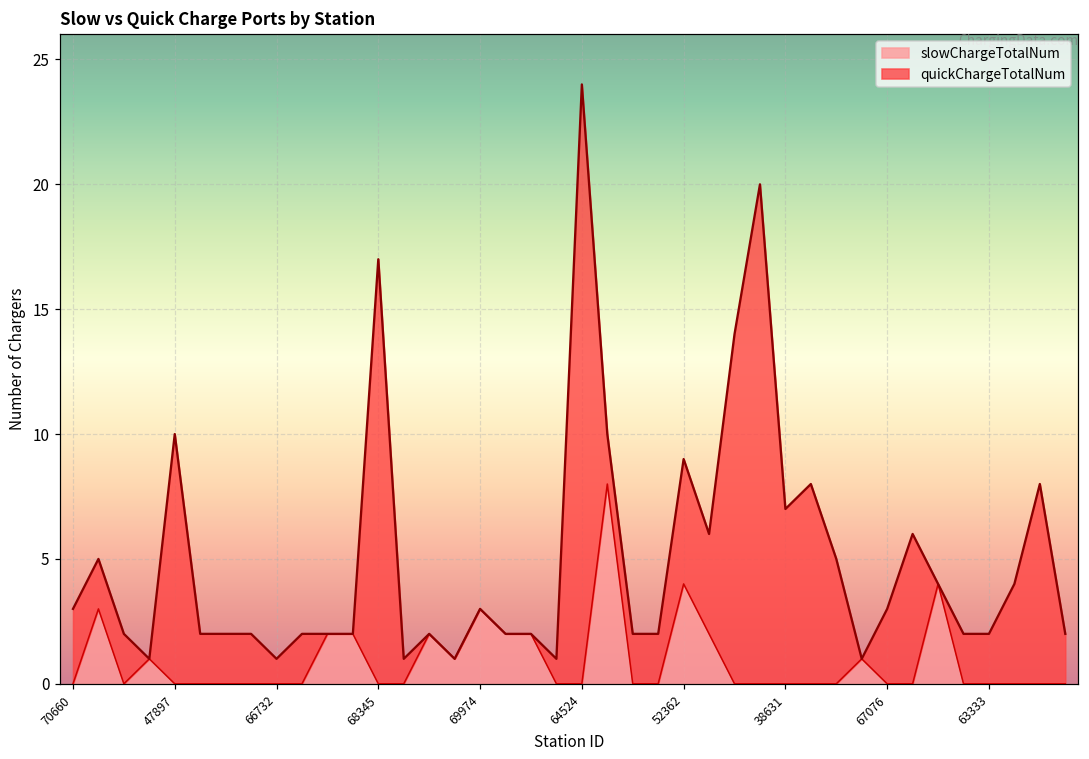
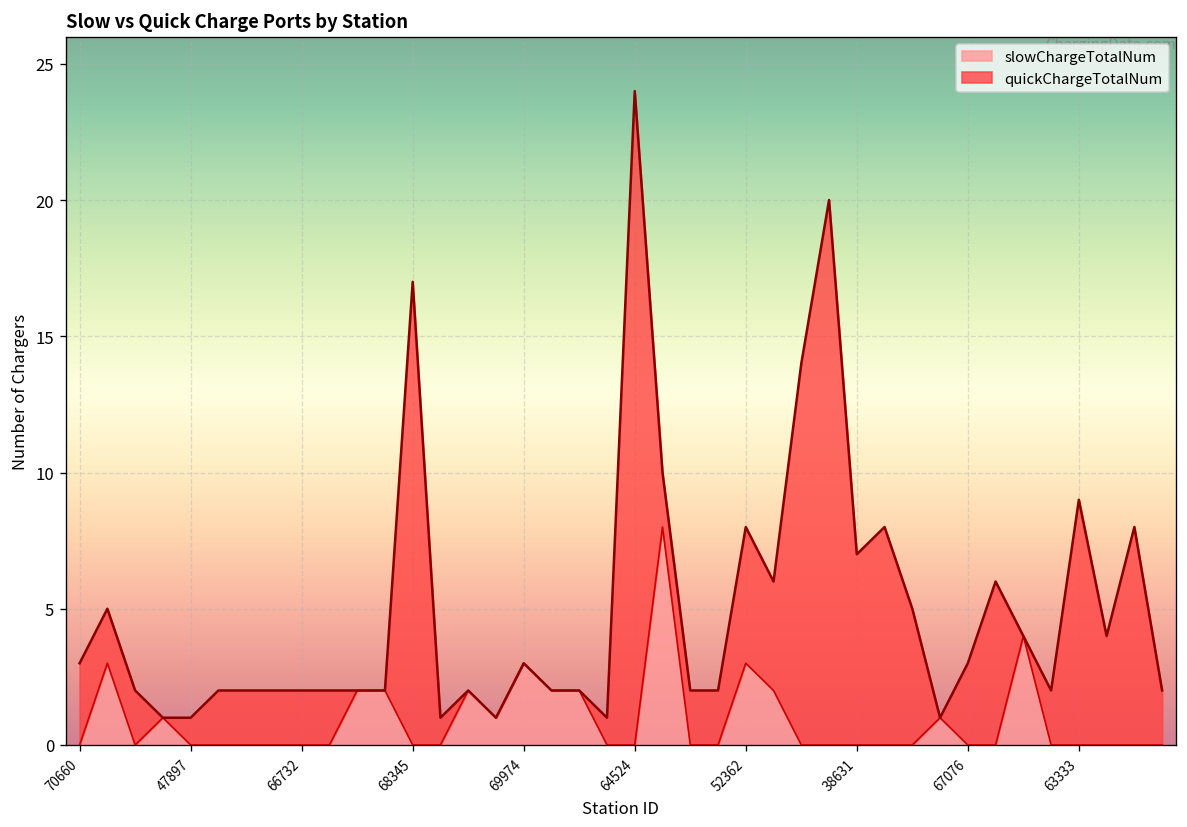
quickChargeTotalNum, 47897: 10 -> 1
quickChargeTotalNum, 66732: 1 -> 2
slowChargeTotalNum, 52362: 4 -> 3
quickChargeTotalNum, 63333: 2 -> 9
